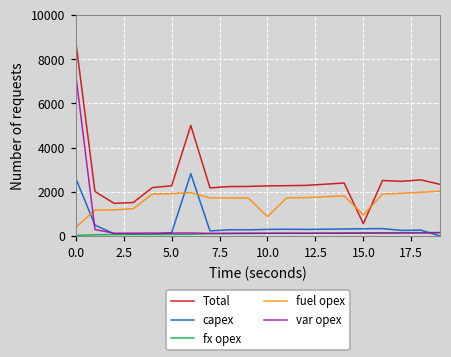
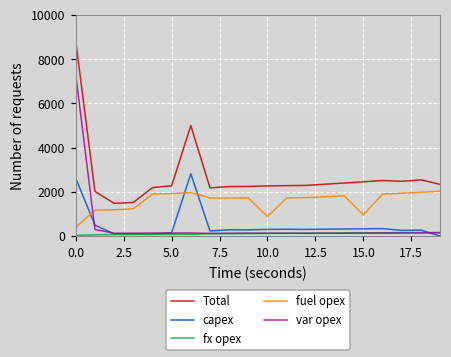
Total, 15.0: 600 -> 2500
